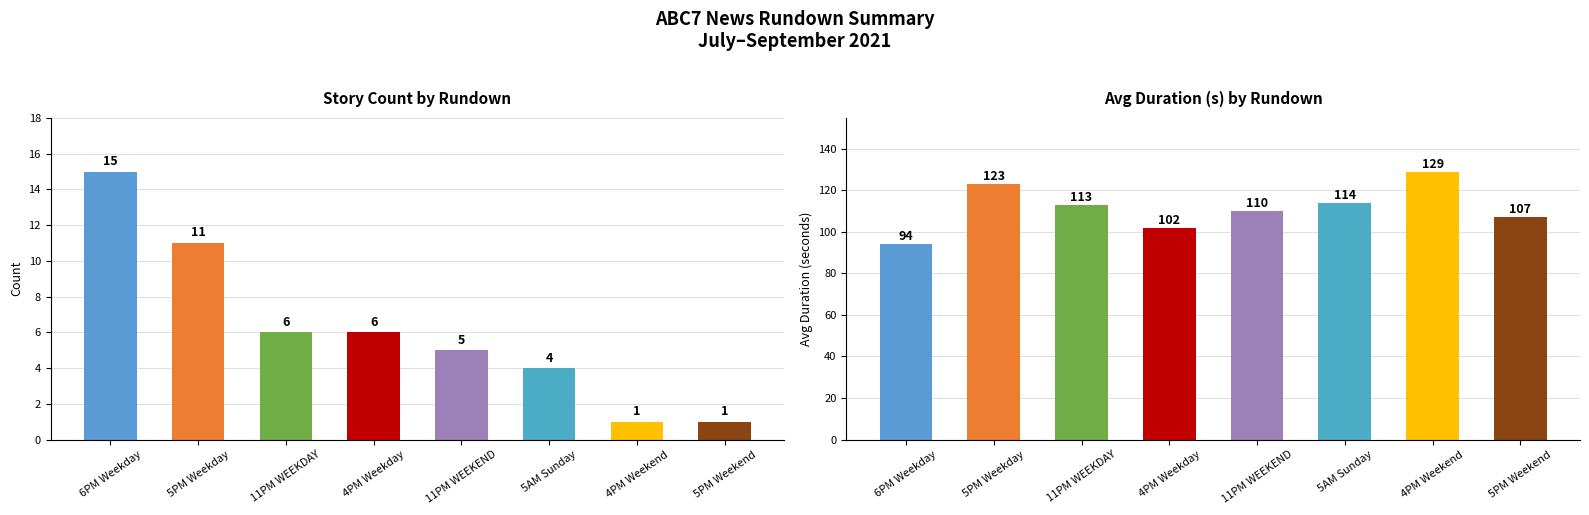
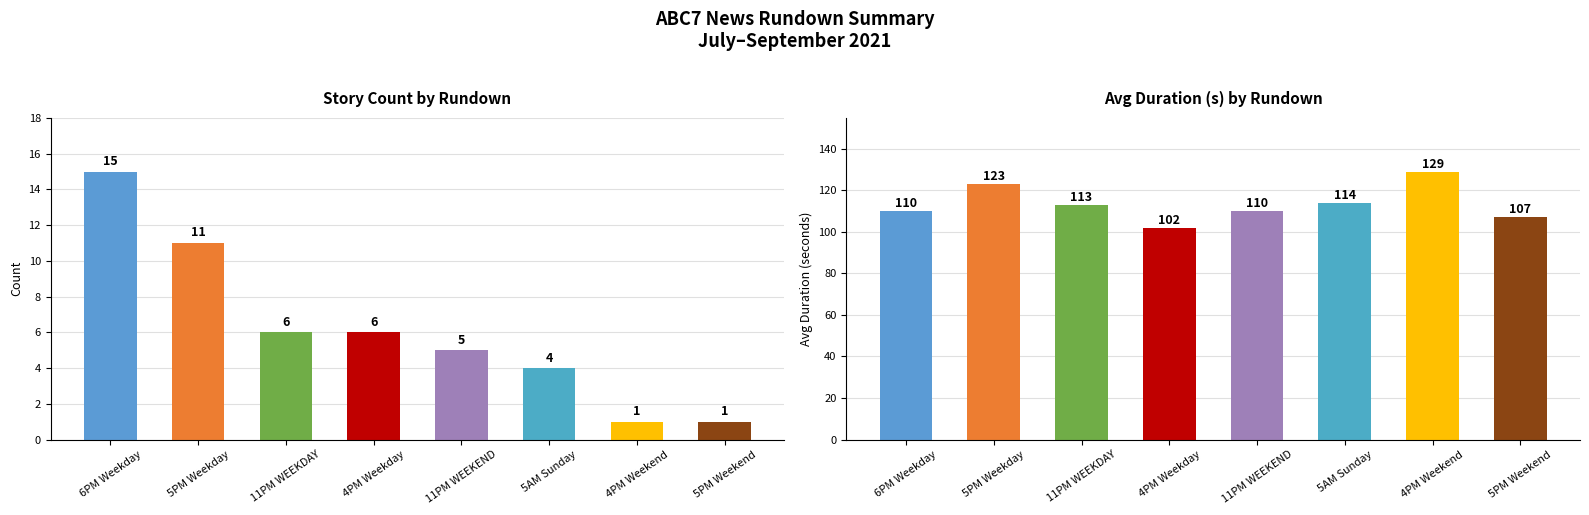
Avg Duration (s) by Rundown, 6PM Weekday: 94 -> 110
